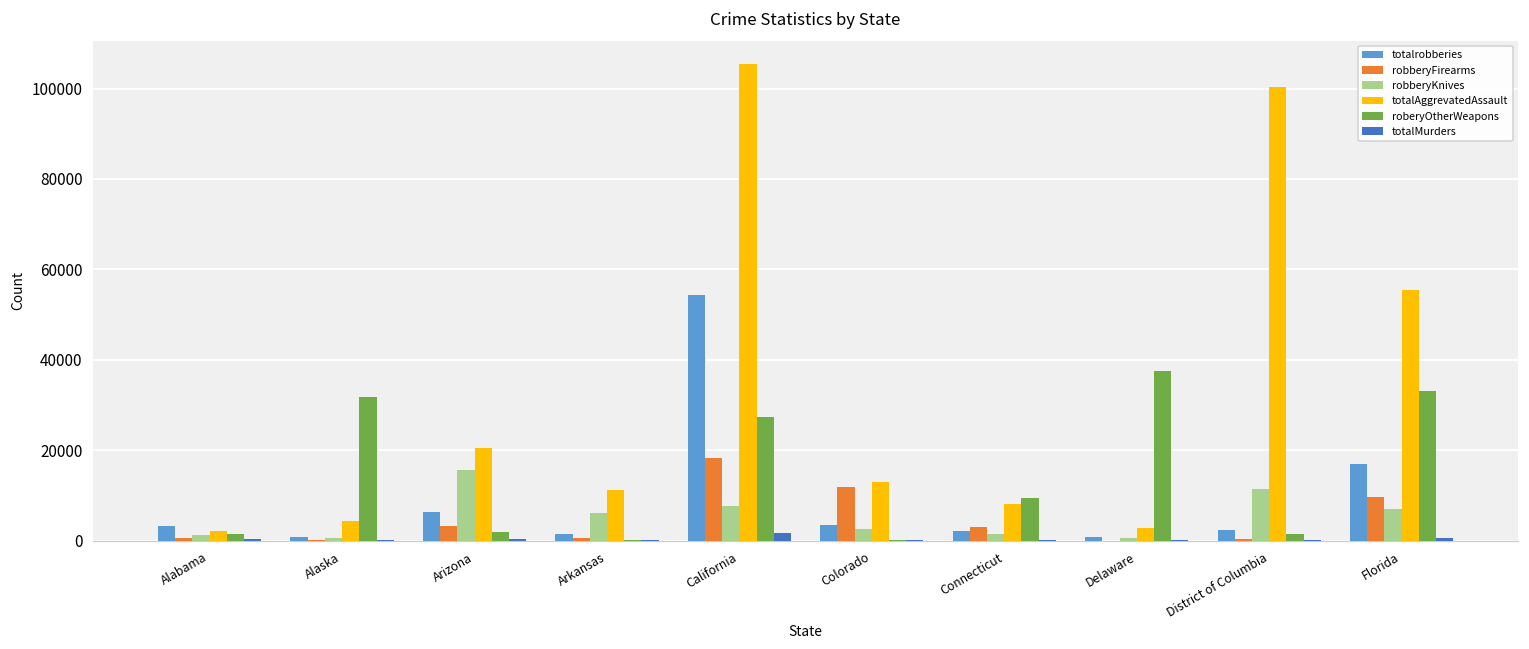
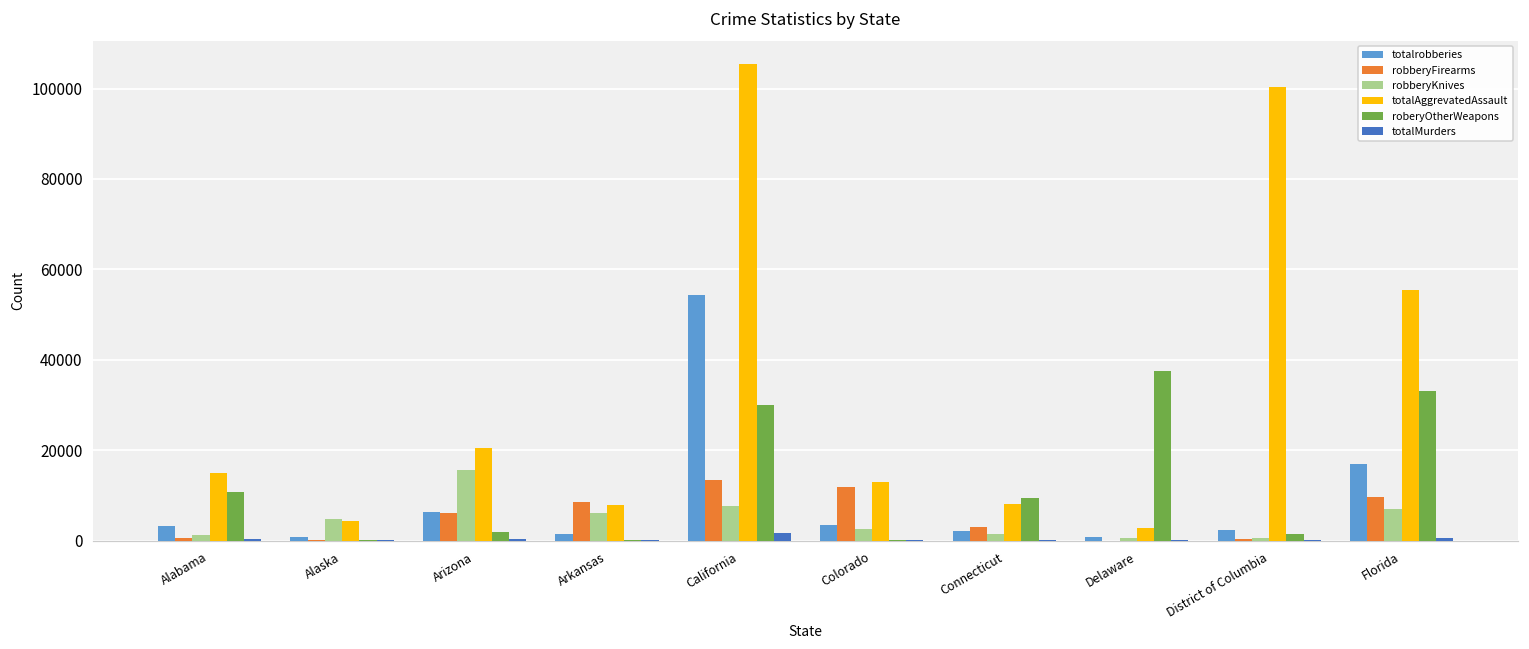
totalAggrevatedAssault, Alabama: 2000 -> 15000
roberyOtherWeapons, Alabama: 2000 -> 11000
robberyKnives, Alaska: 1000 -> 5000
roberyOtherWeapons, Alaska: 32000 -> 0
robberyFirearms, Arizona: 3000 -> 6000
robberyFirearms, Arkansas: 1000 -> 9000
totalAggrevatedAssault, Arkansas: 11000 -> 8000
robberyFirearms, California: 18000 -> 13000
roberyOtherWeapons, California: 27000 -> 30000
robberyKnives, District of Columbia: 12000 -> 1000
